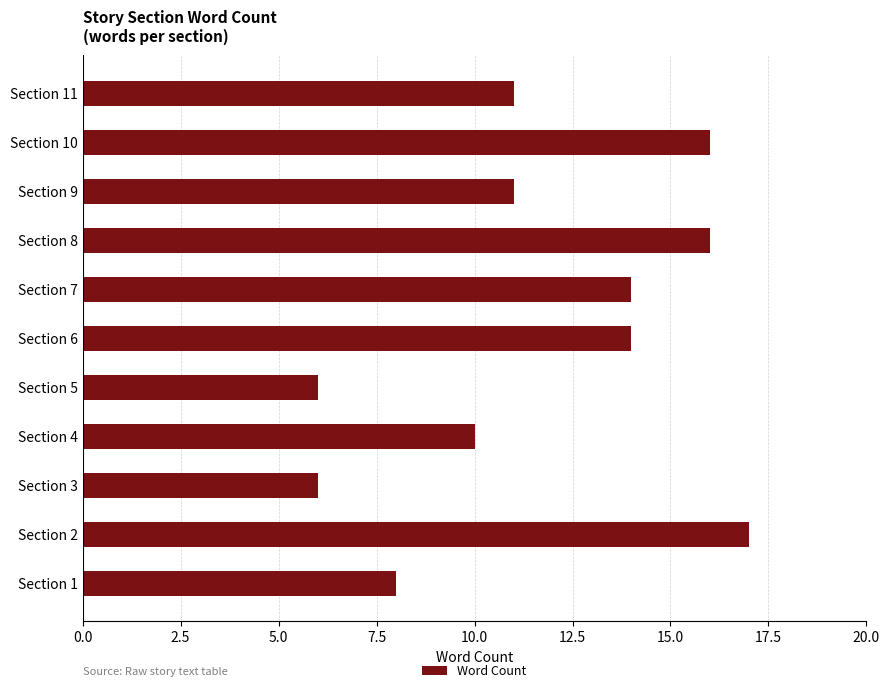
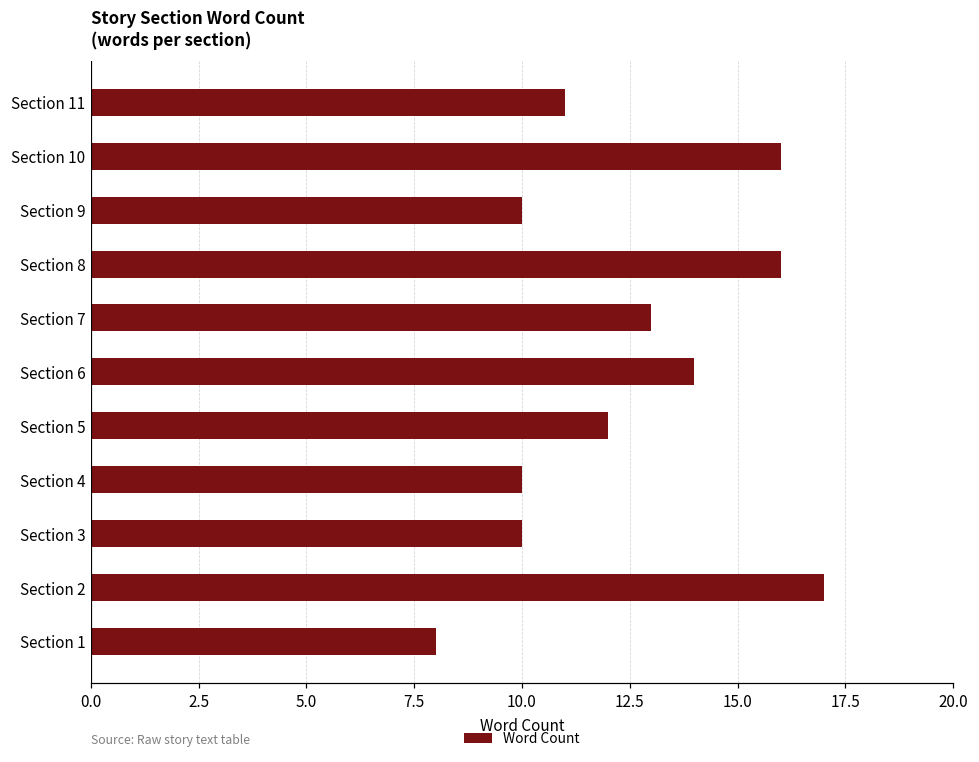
Section 9: 11 -> 10
Section 7: 14 -> 13
Section 5: 6 -> 12
Section 3: 6 -> 10
